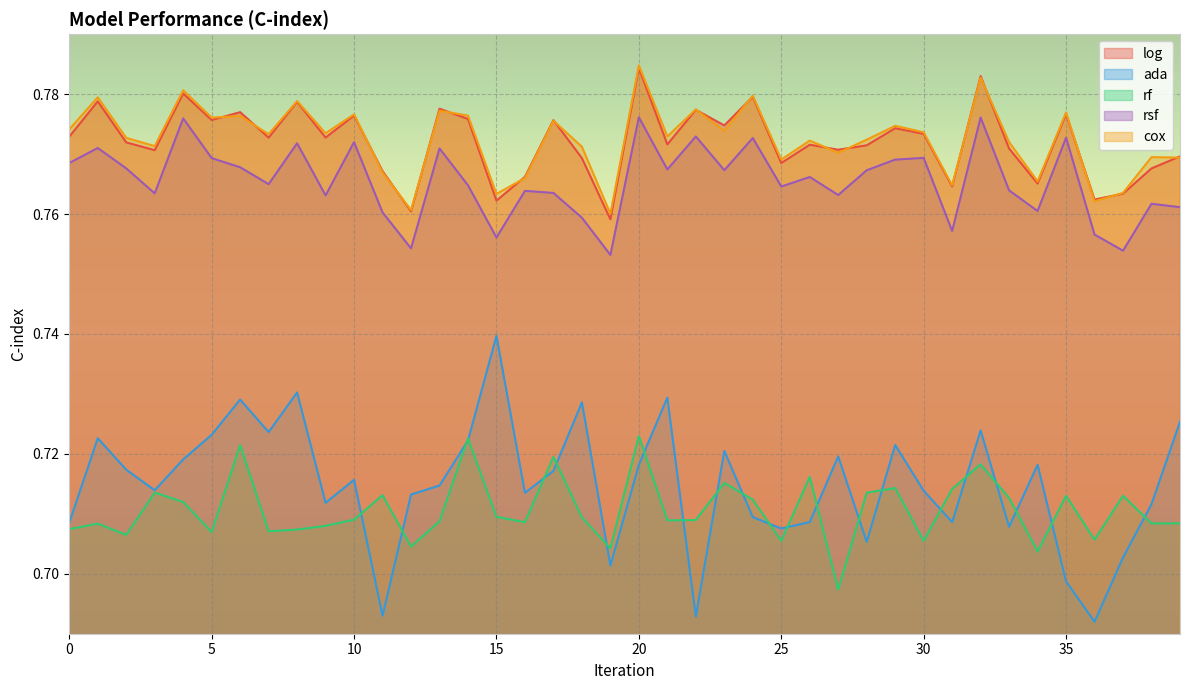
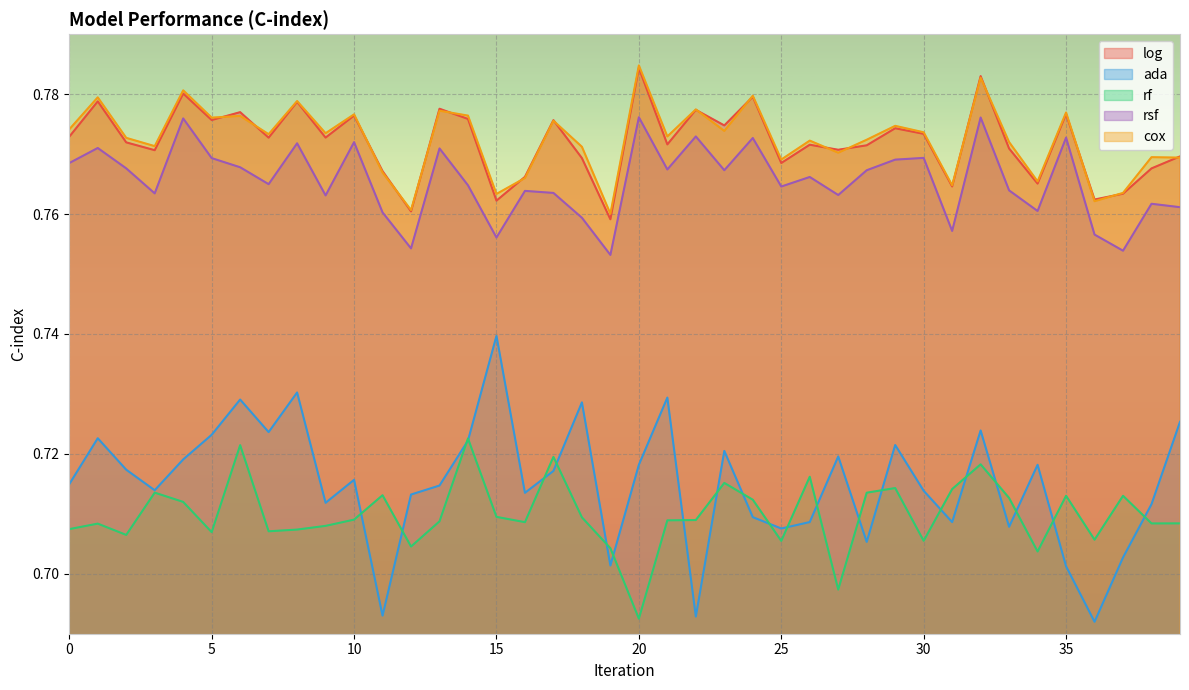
ada, 0: 0.708 -> 0.715
rf, 20: 0.723 -> 0.693
ada, 35: 0.699 -> 0.701
